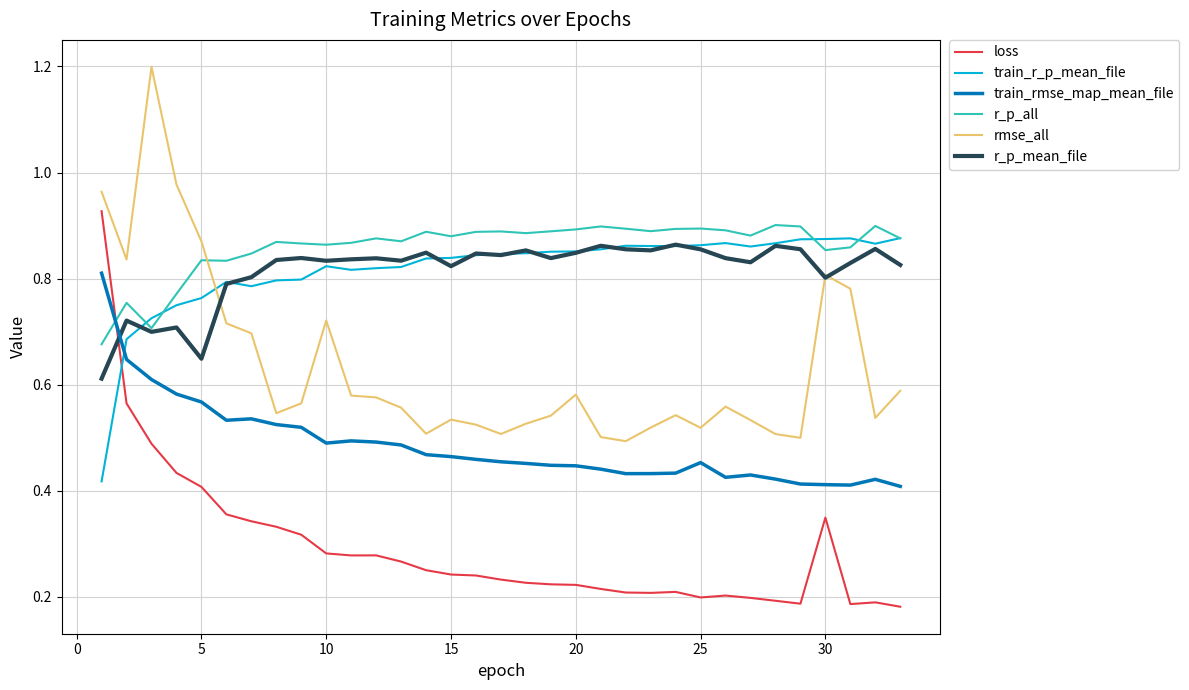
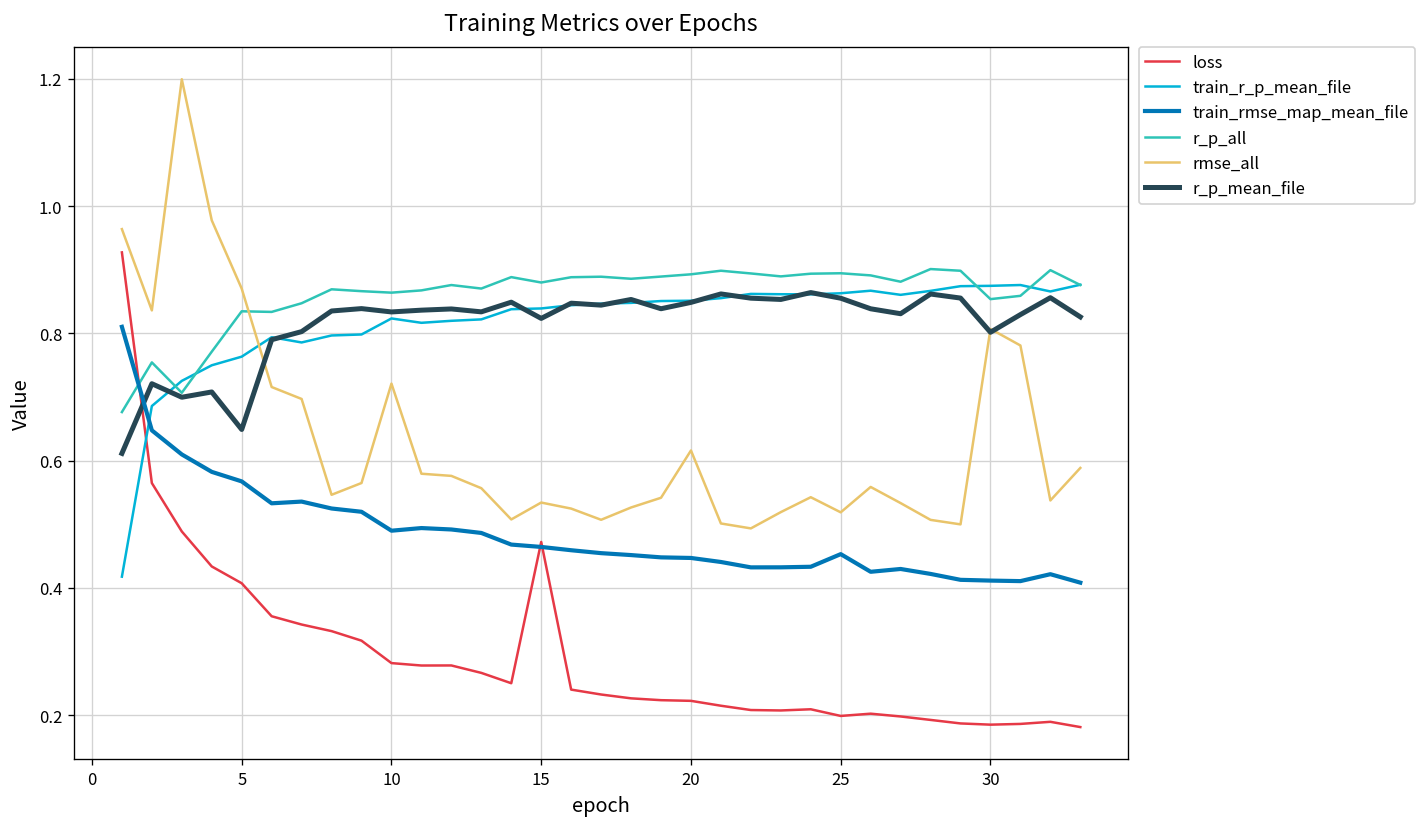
loss, 15: 0.24 -> 0.47
rmse_all, 20: 0.58 -> 0.62
loss, 30: 0.35 -> 0.19
